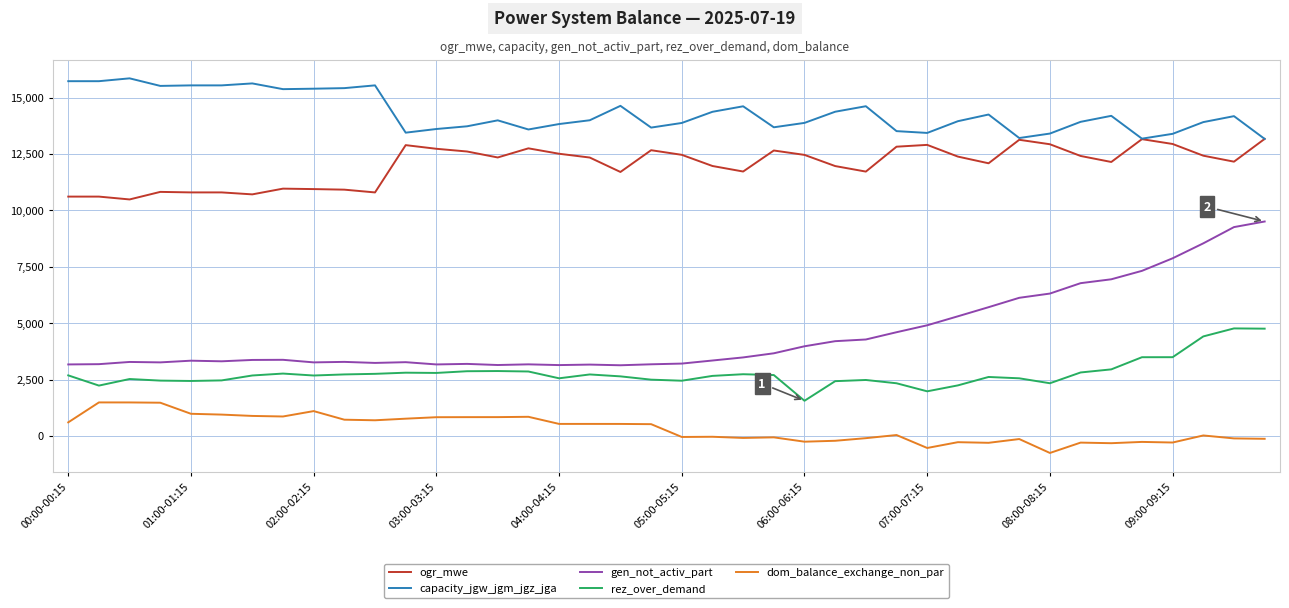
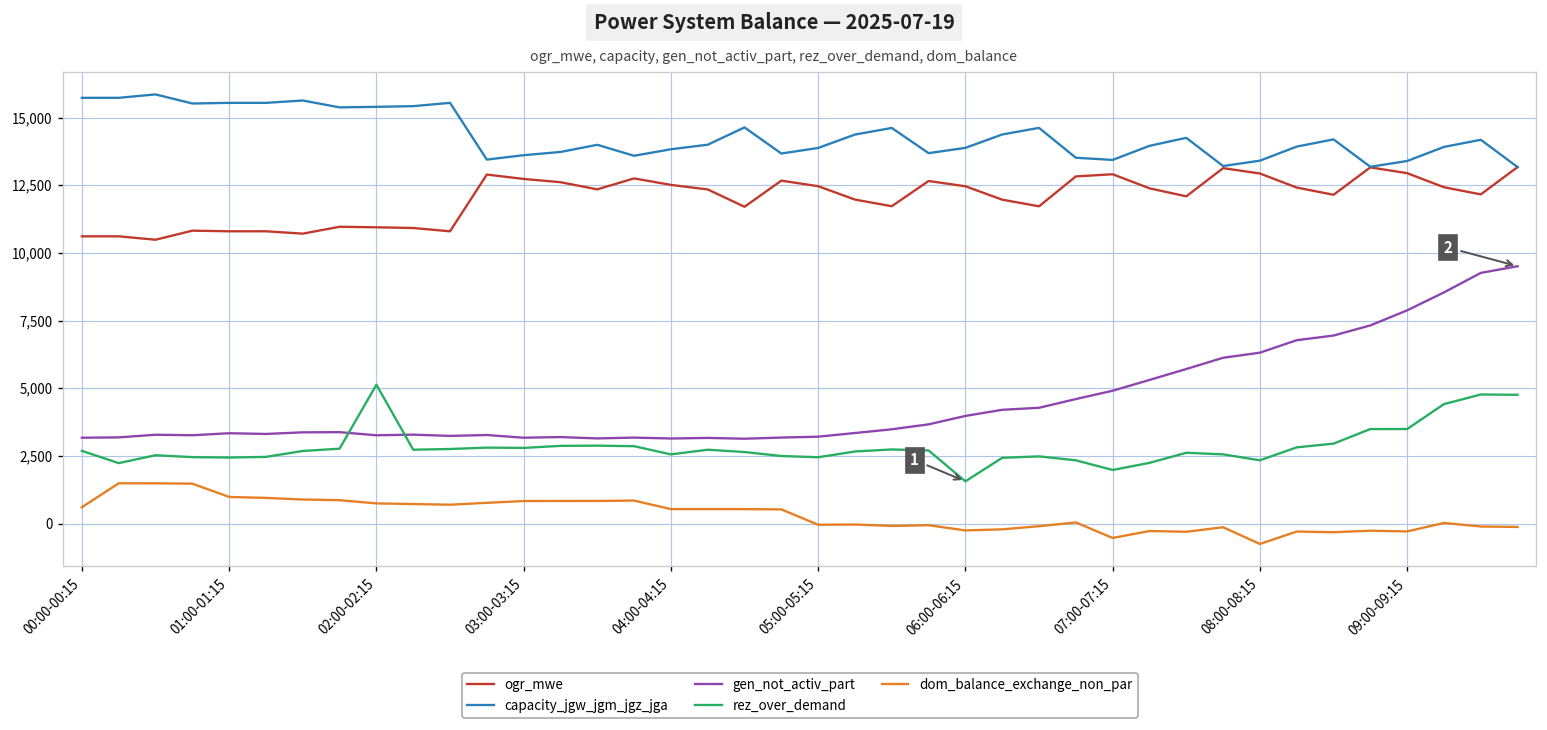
rez_over_demand, 02:00-02:15: 2,700 -> 5,100
dom_balance_exchange_non_par, 02:00-02:15: 1,100 -> 700
